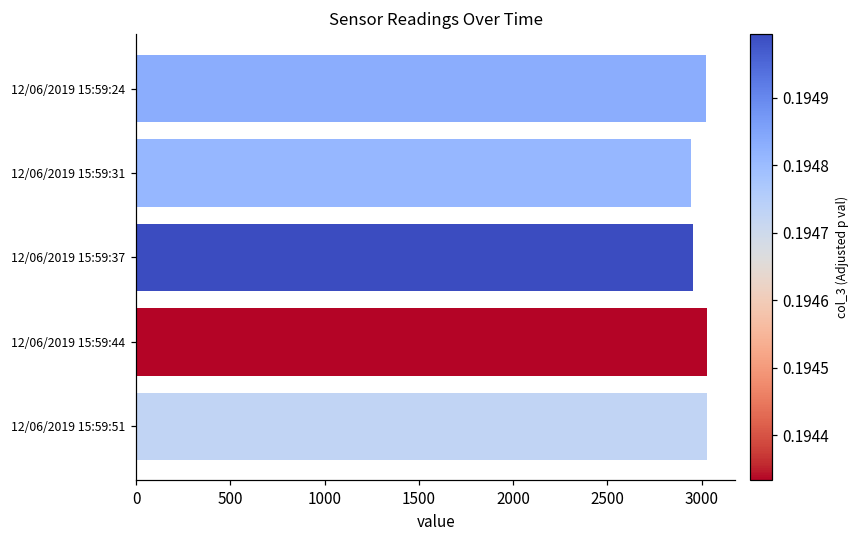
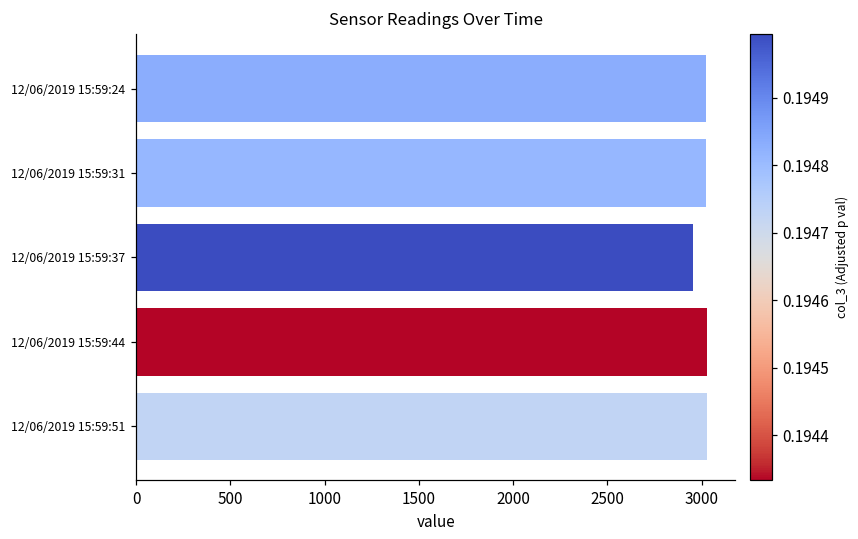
12/06/2019 15:59:31: 2940 -> 3020
